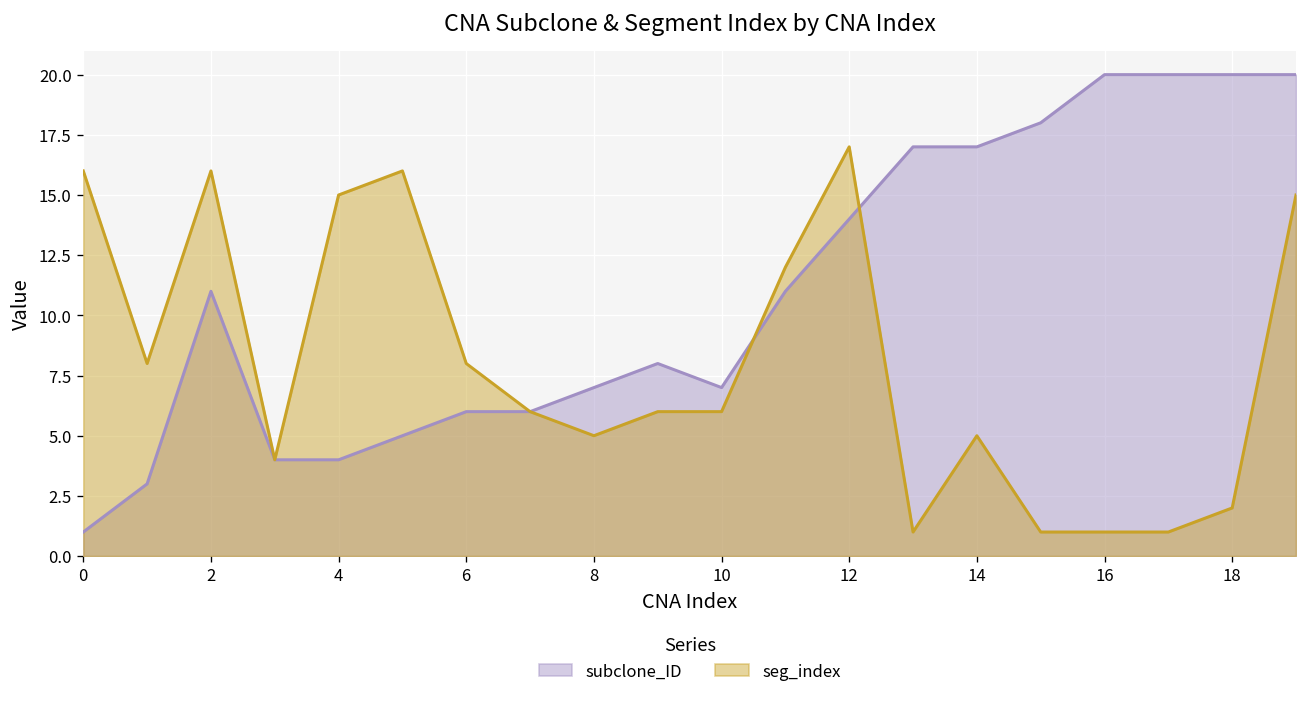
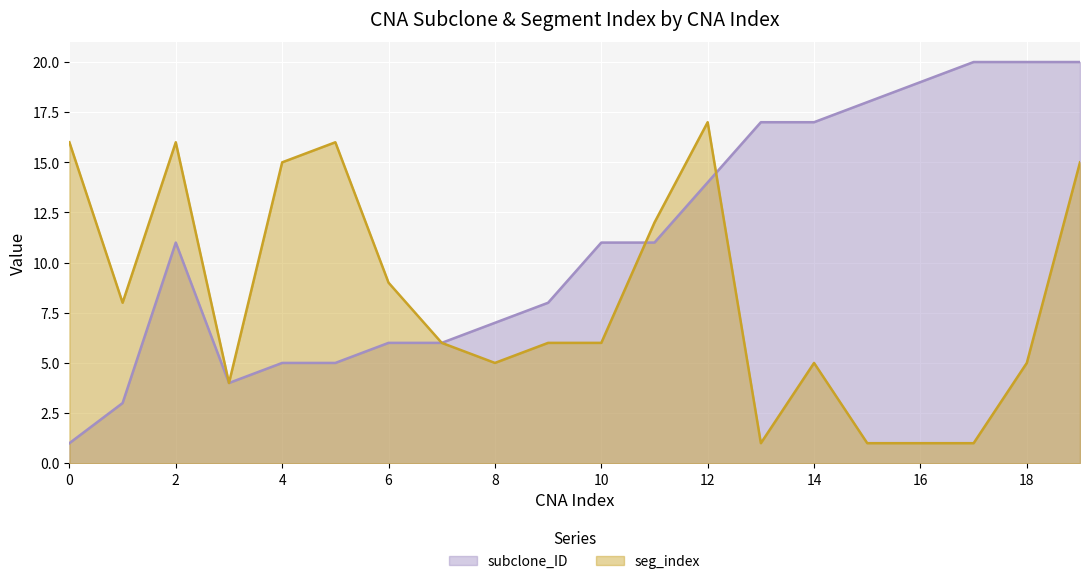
subclone_ID, 4: 4 -> 5
seg_index, 6: 8 -> 9
subclone_ID, 10: 7 -> 11
subclone_ID, 16: 20 -> 19
seg_index, 18: 2 -> 5
